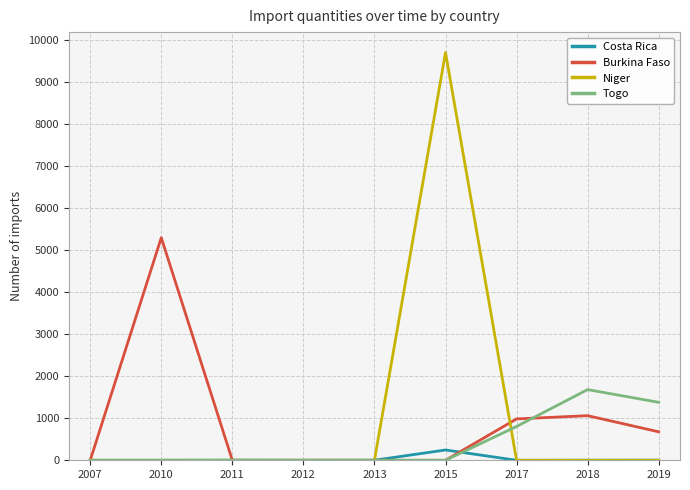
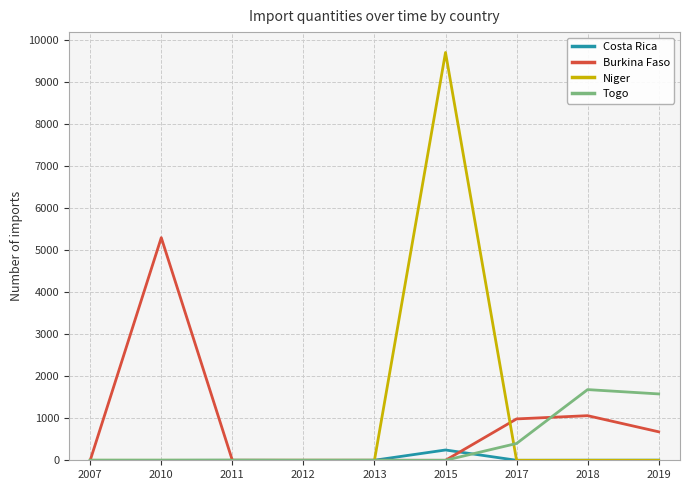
Togo, 2017: 800 -> 400
Togo, 2019: 1400 -> 1600
